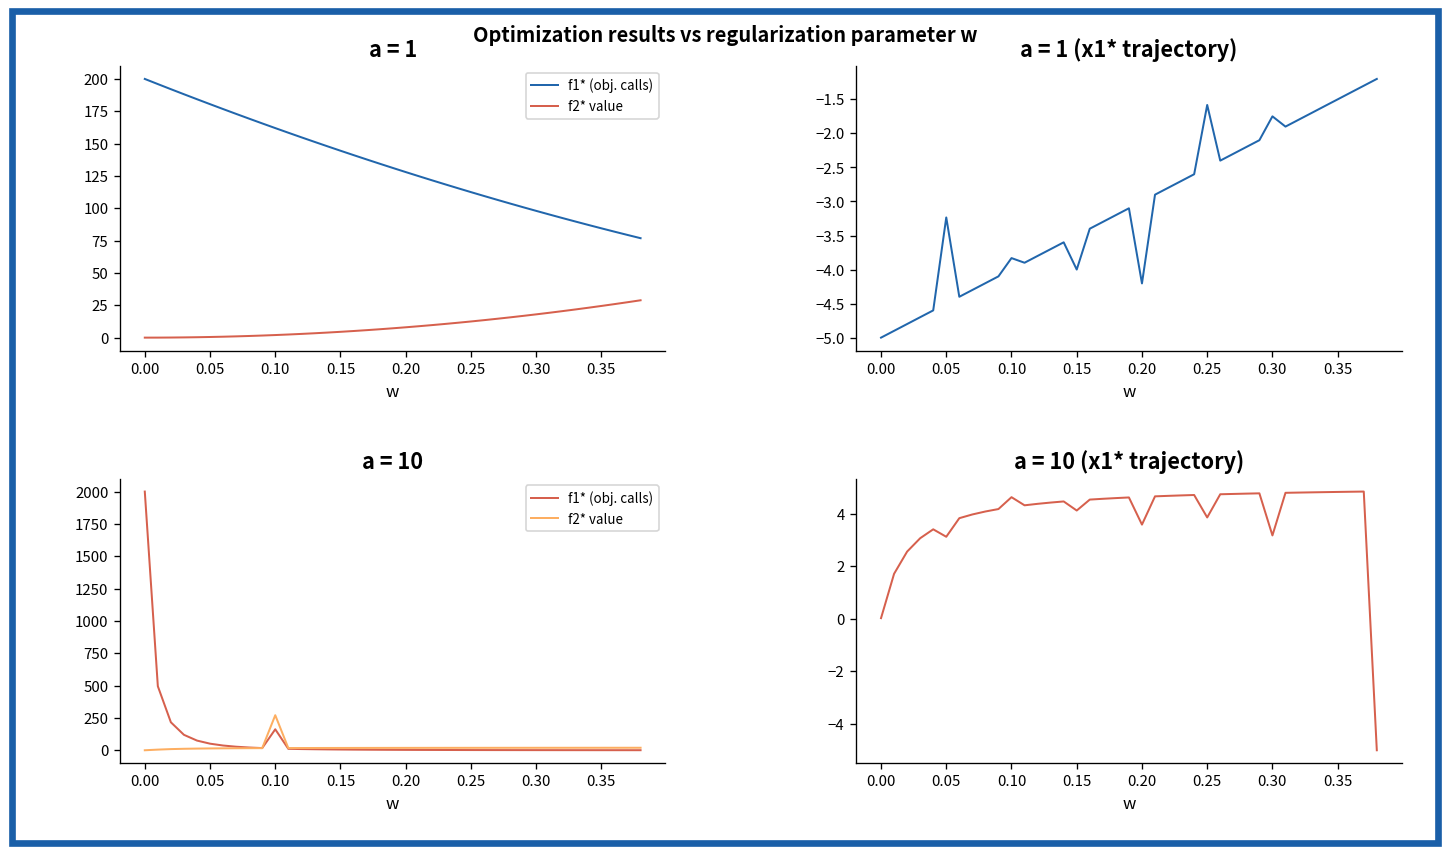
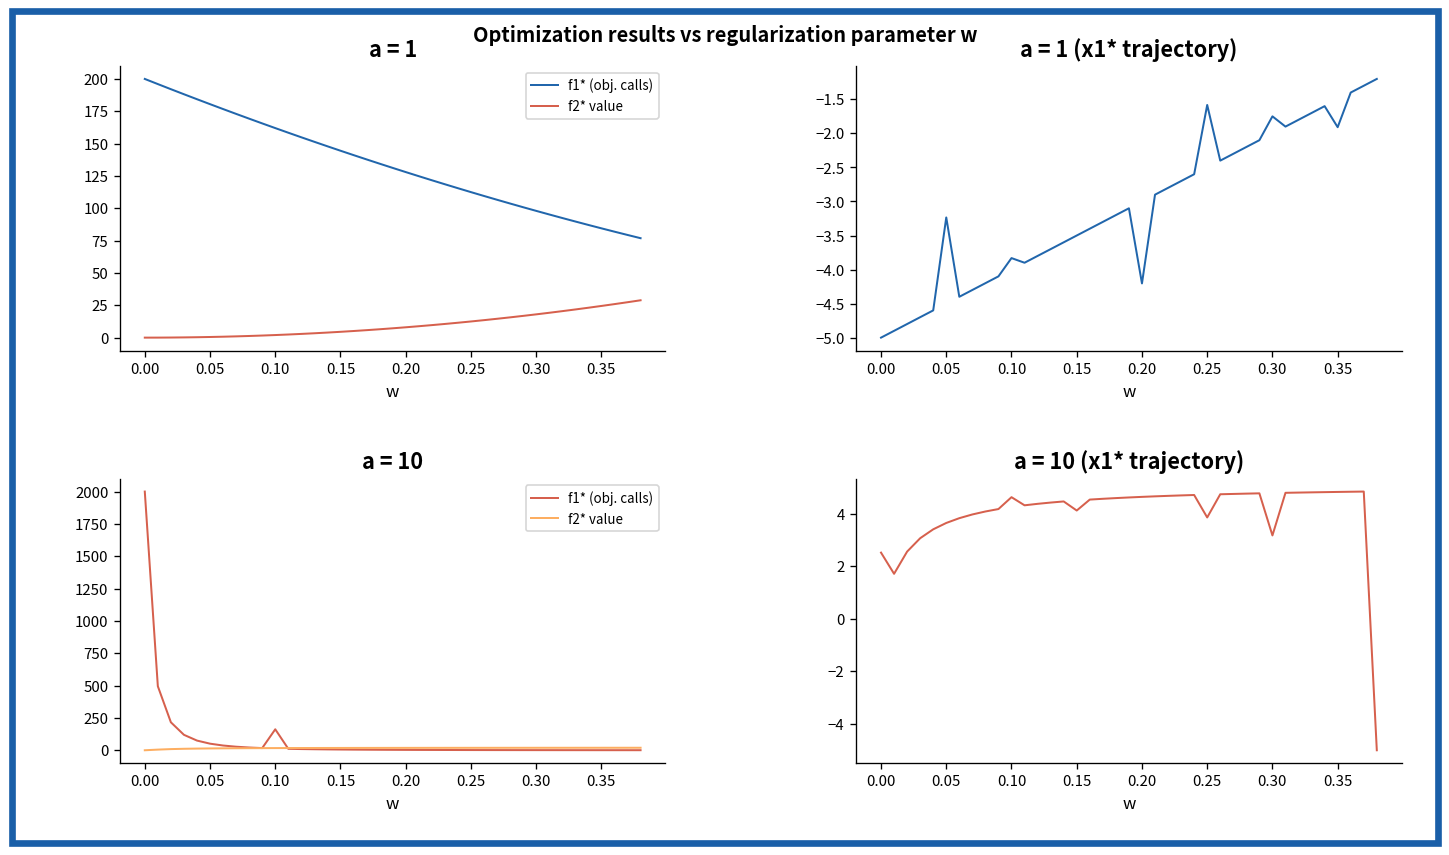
a = 1 (x1* trajectory), 0.15: -4.0 -> -3.5
a = 1 (x1* trajectory), 0.35: -1.5 -> -1.9
a = 10, f2* value, 0.10: 270 -> 20
a = 10 (x1* trajectory), 0.00: 0.0 -> 2.5
a = 10 (x1* trajectory), 0.05: 3.1 -> 3.6
a = 10 (x1* trajectory), 0.20: 3.6 -> 4.6
